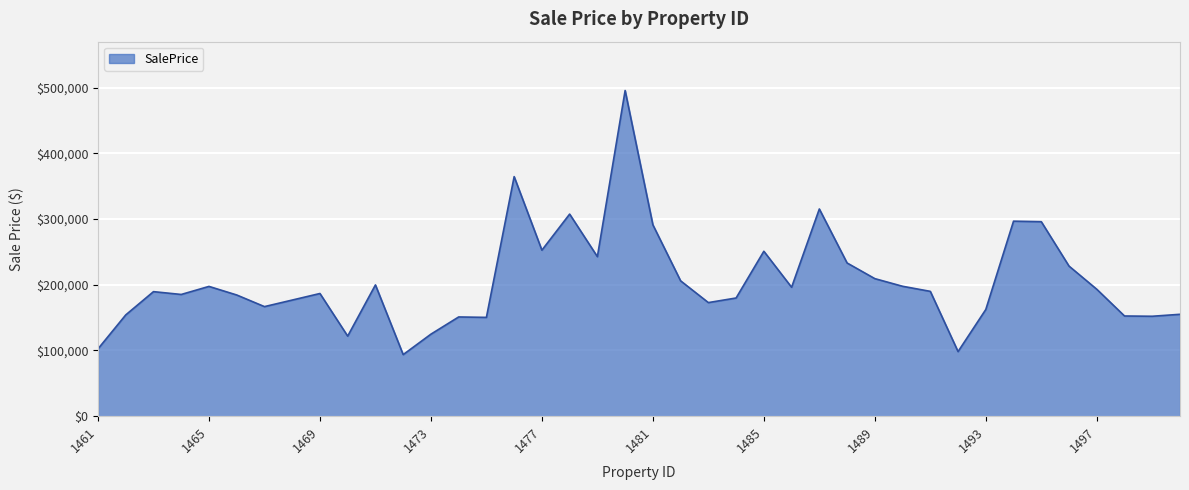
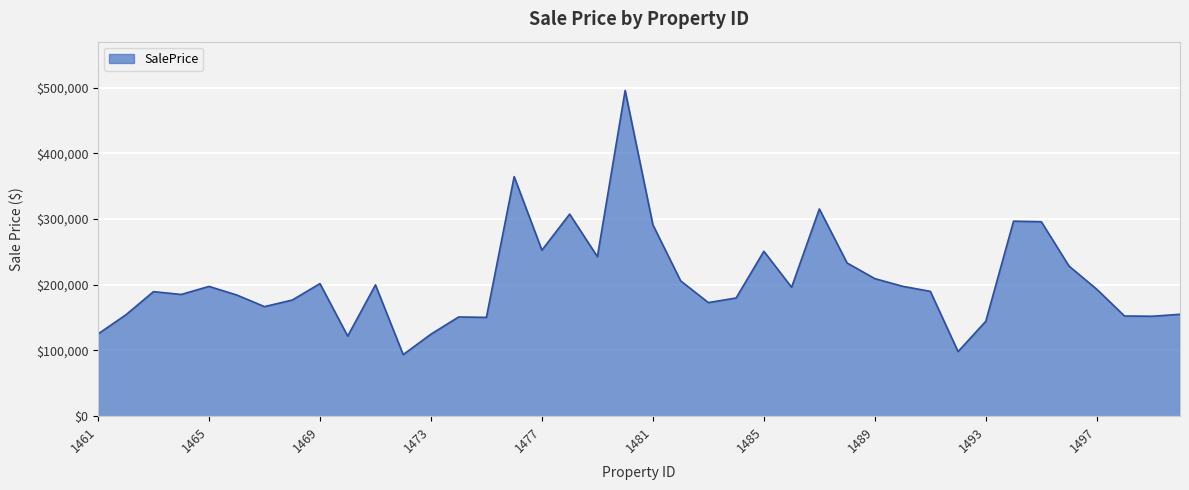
1461: $100,000 -> $130,000
1469: $190,000 -> $200,000
1493: $160,000 -> $140,000
